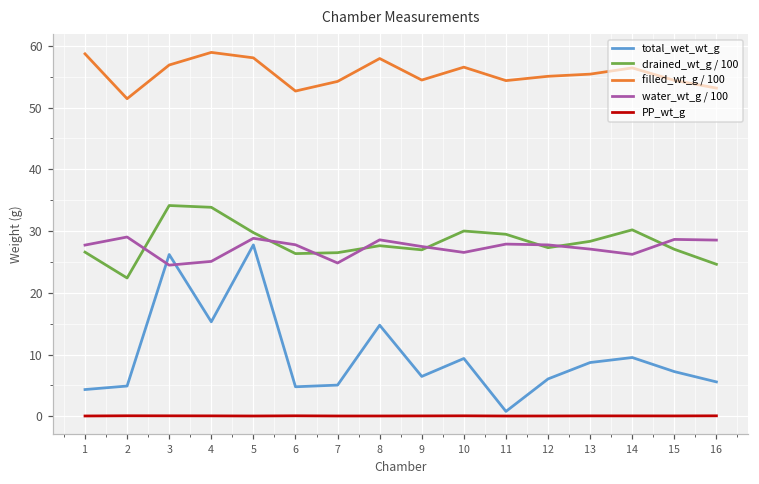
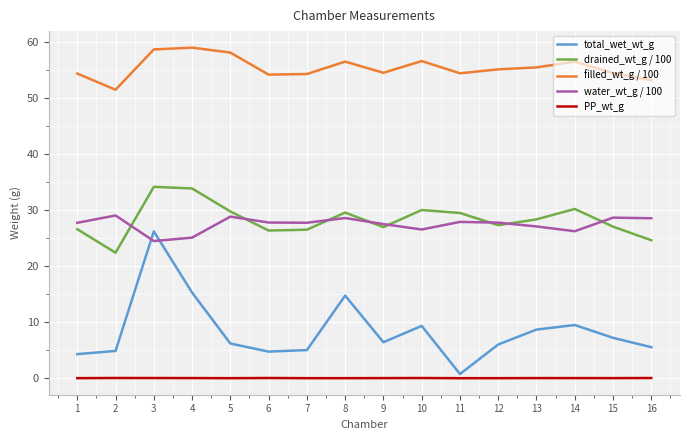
filled_wt_g / 100, 1: 59 -> 54
filled_wt_g / 100, 3: 57 -> 59
total_wet_wt_g, 5: 28 -> 6
filled_wt_g / 100, 6: 53 -> 54
water_wt_g / 100, 7: 25 -> 28
drained_wt_g / 100, 8: 28 -> 30
filled_wt_g / 100, 8: 58 -> 56
